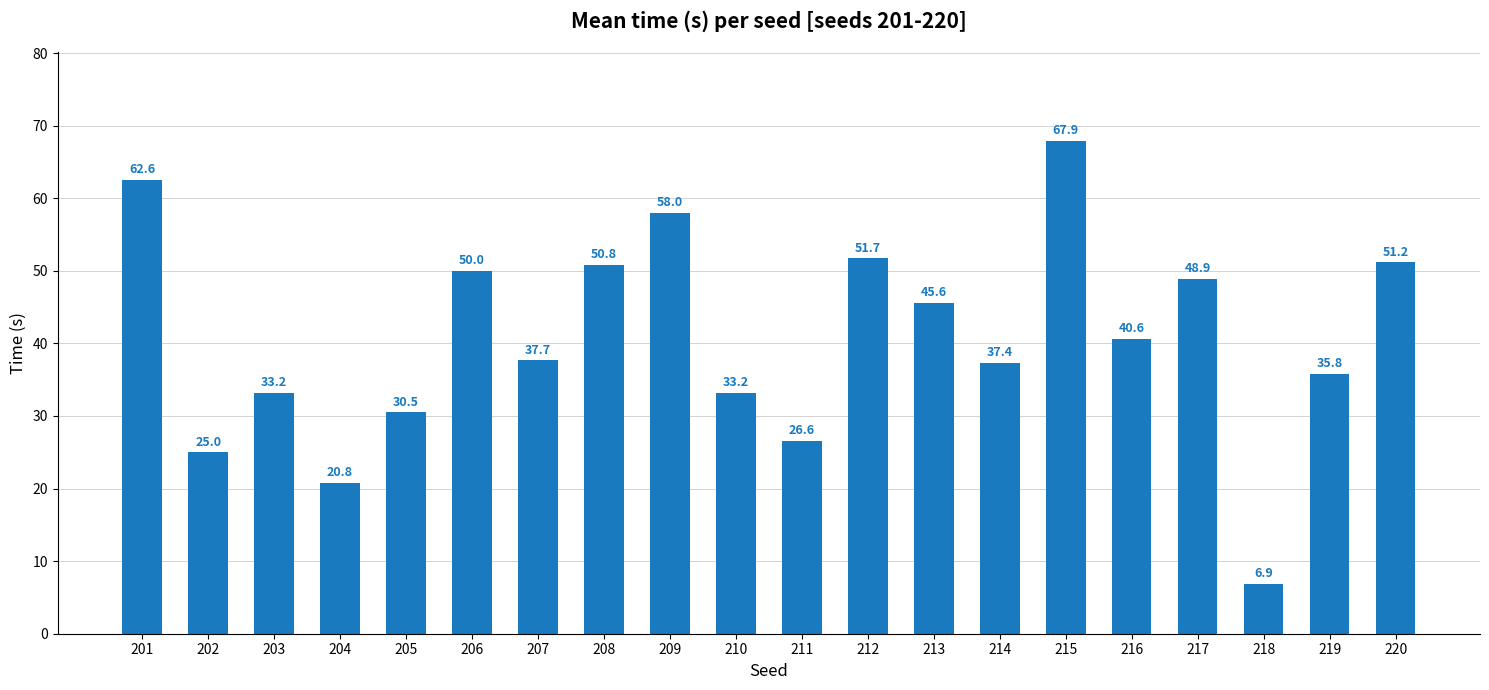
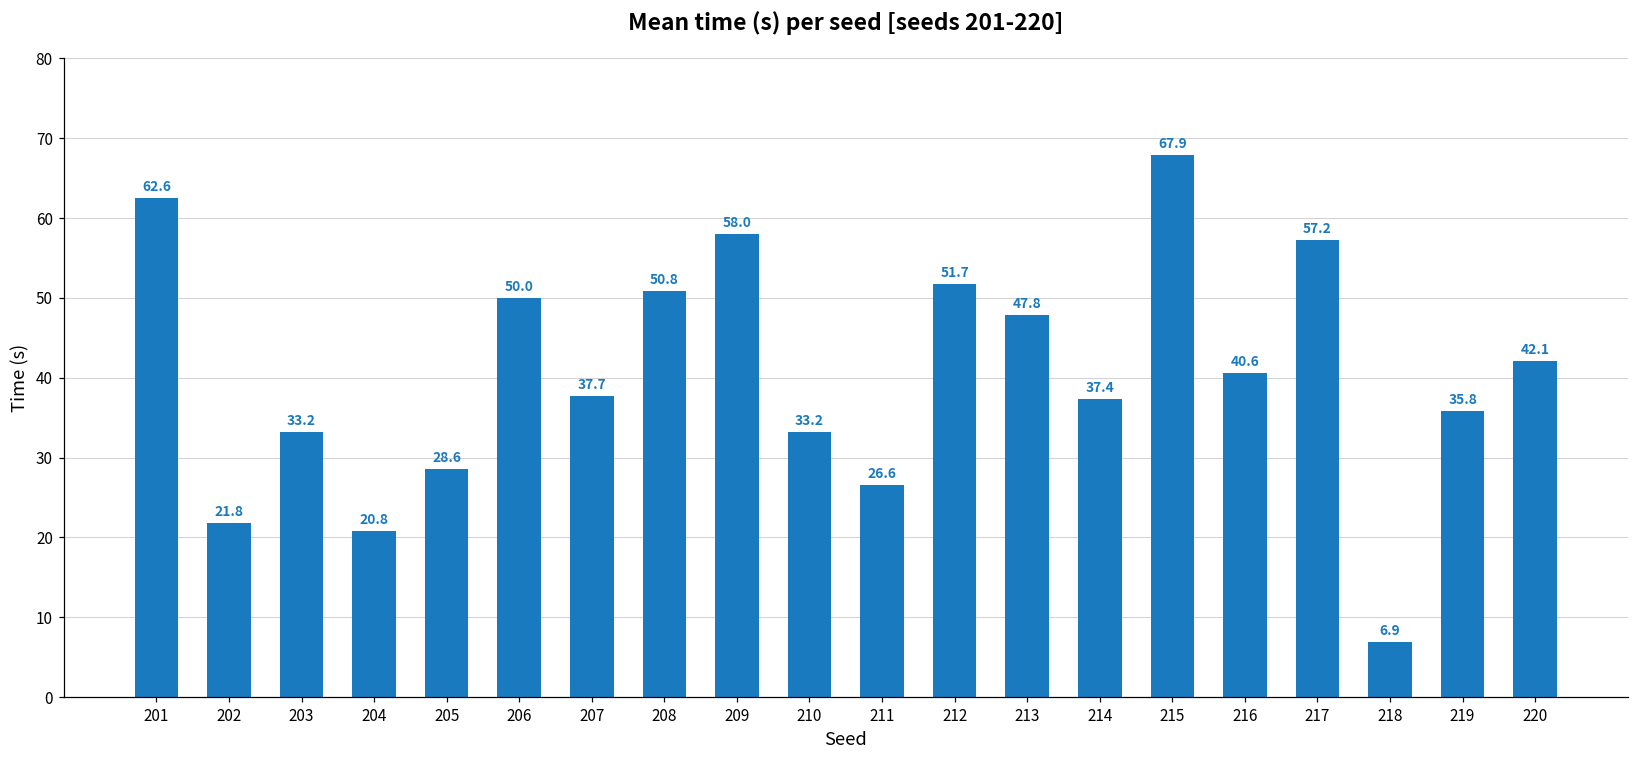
202: 25.0 -> 21.8
205: 30.5 -> 28.6
213: 45.6 -> 47.8
217: 48.9 -> 57.2
220: 51.2 -> 42.1
